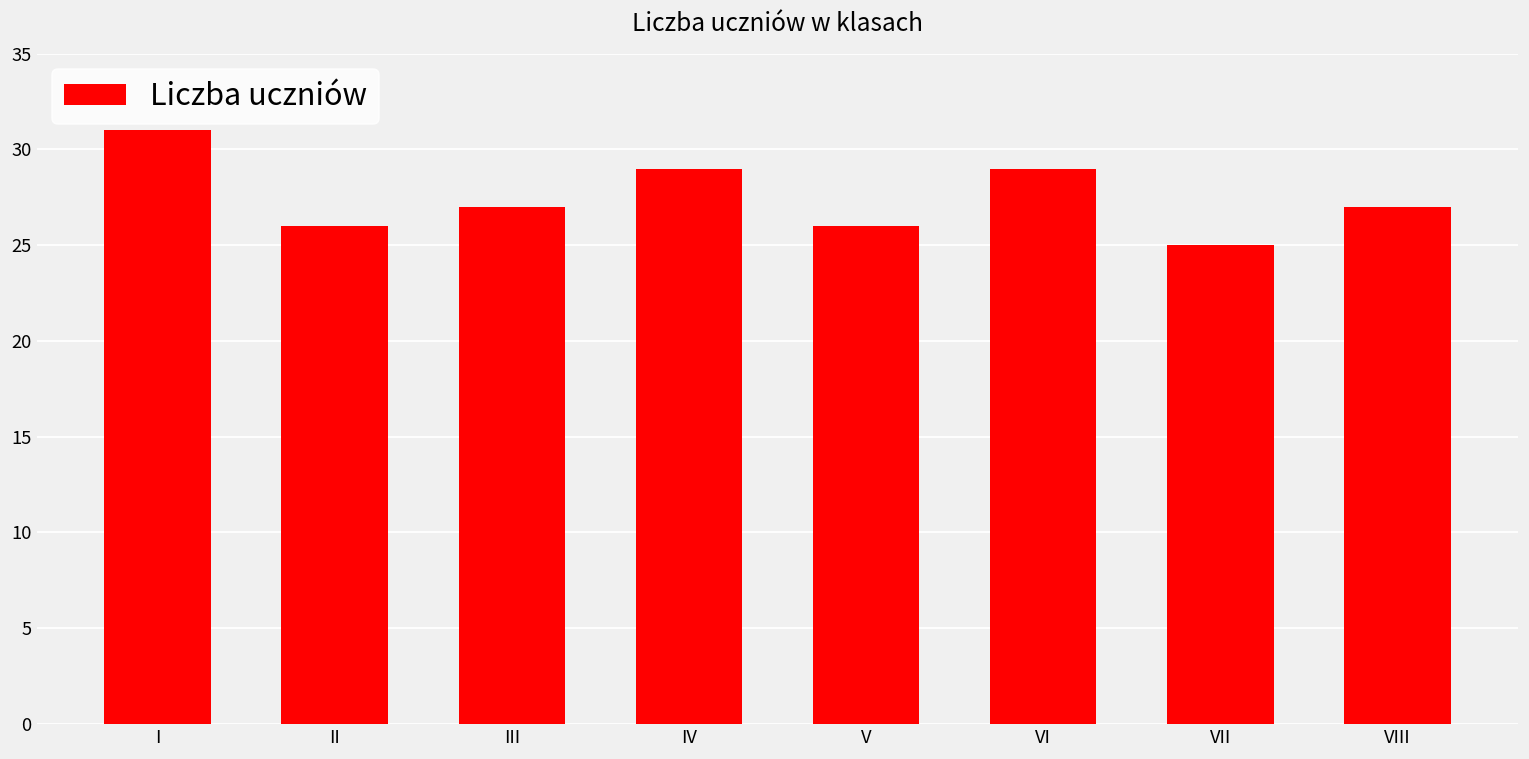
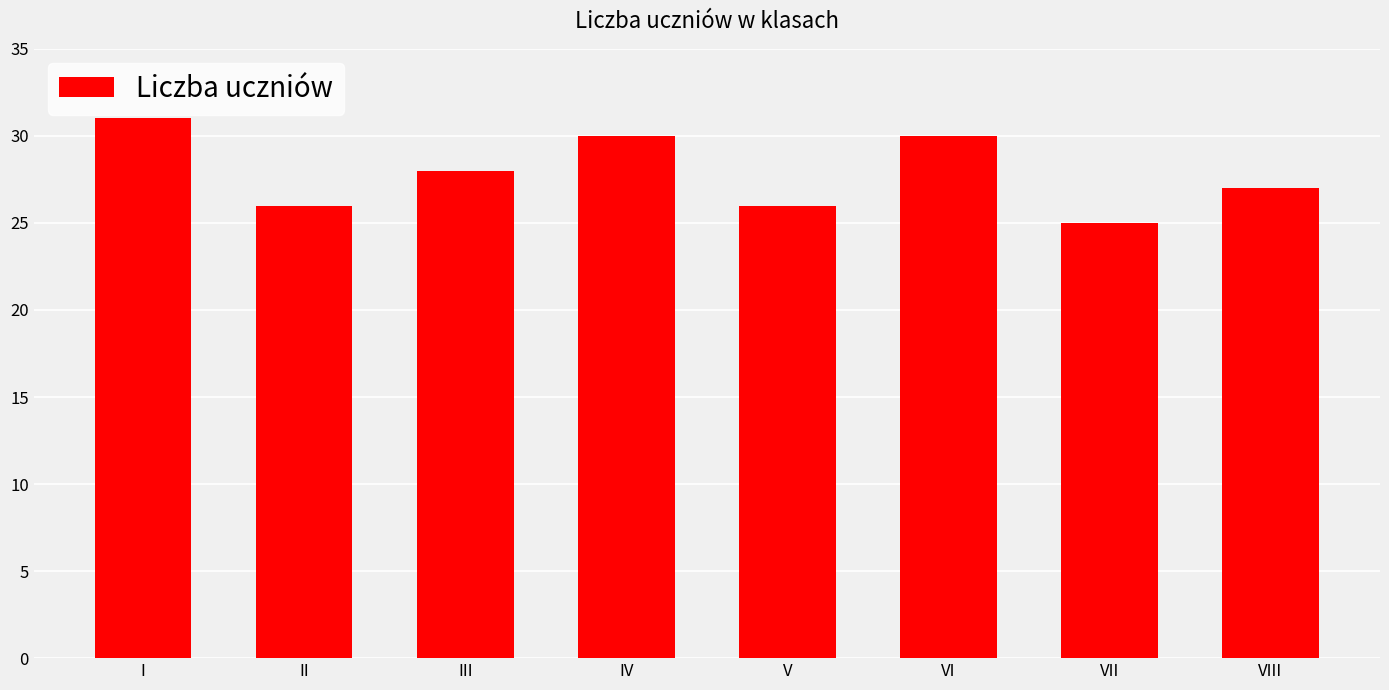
III: 27 -> 28
IV: 29 -> 30
VI: 29 -> 30
